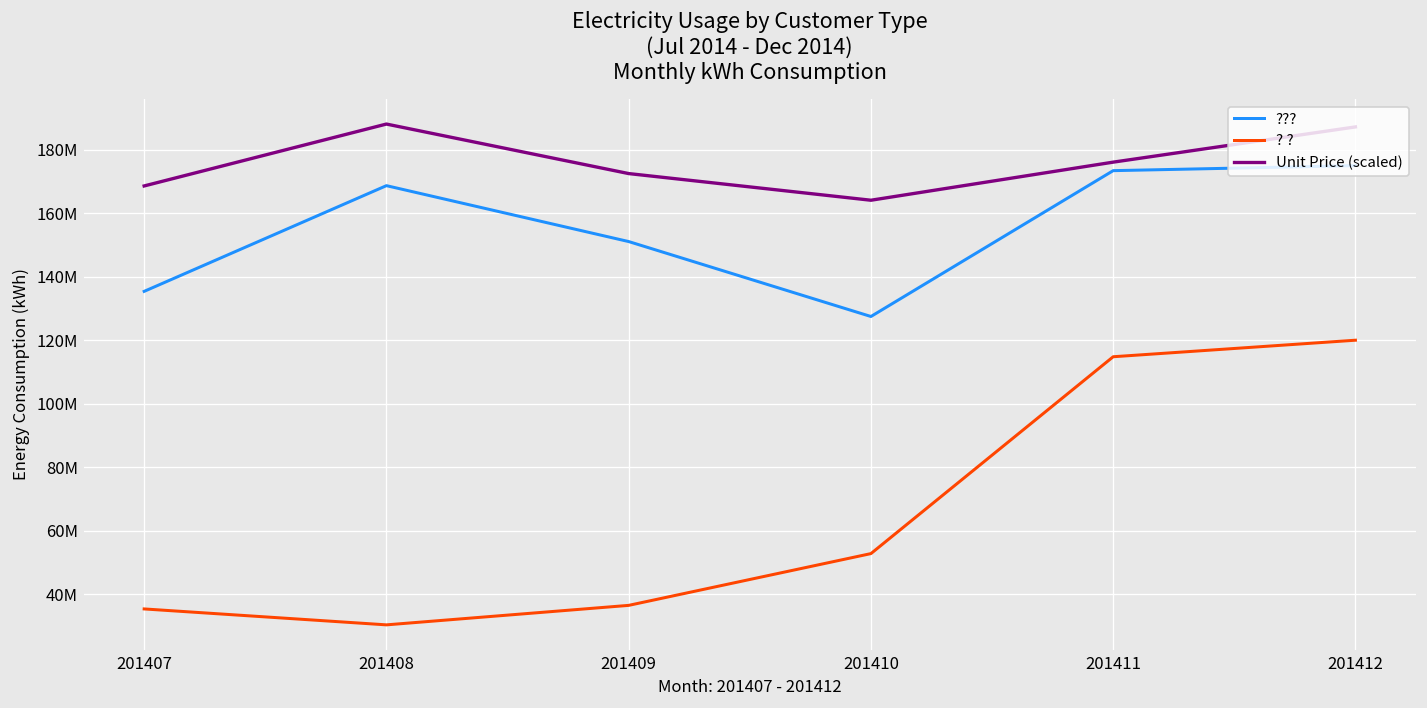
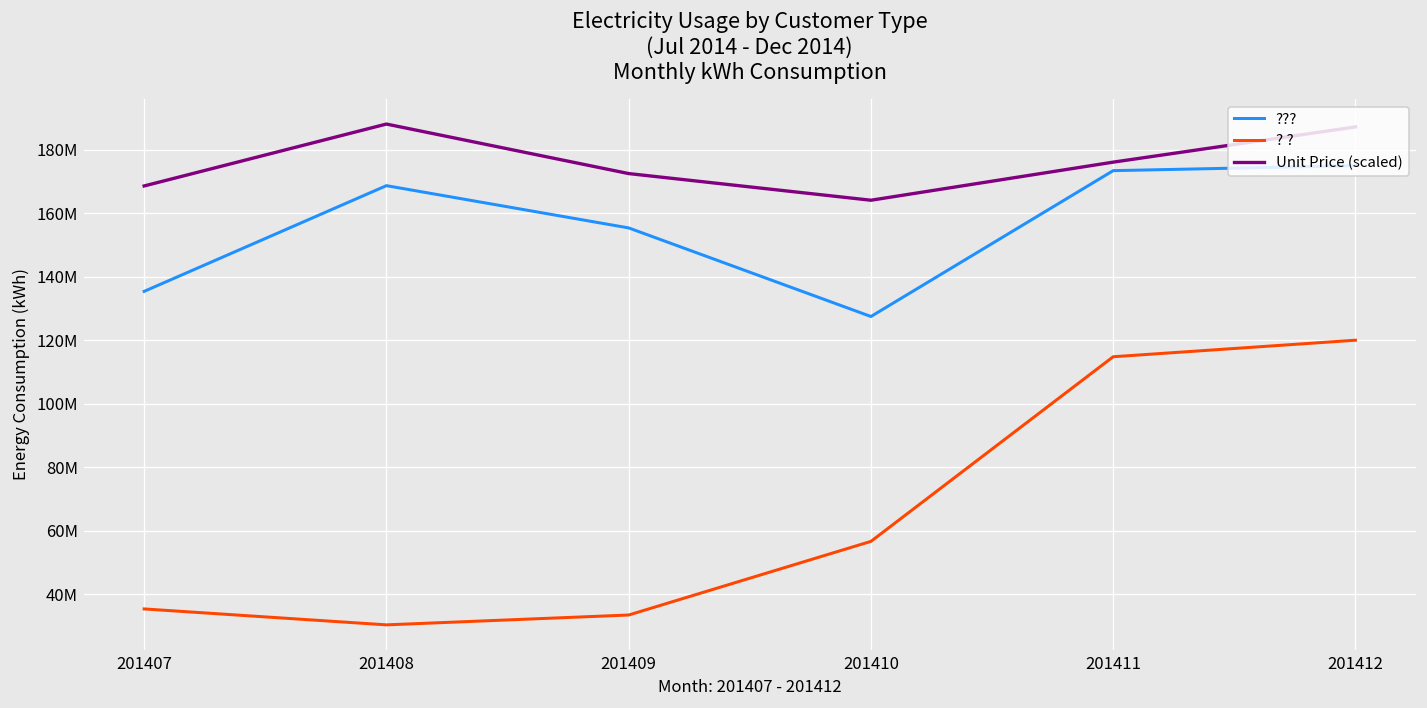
???, 201409: 151000000 -> 155000000
? ?, 201409: 36000000 -> 33000000
? ?, 201410: 53000000 -> 57000000
